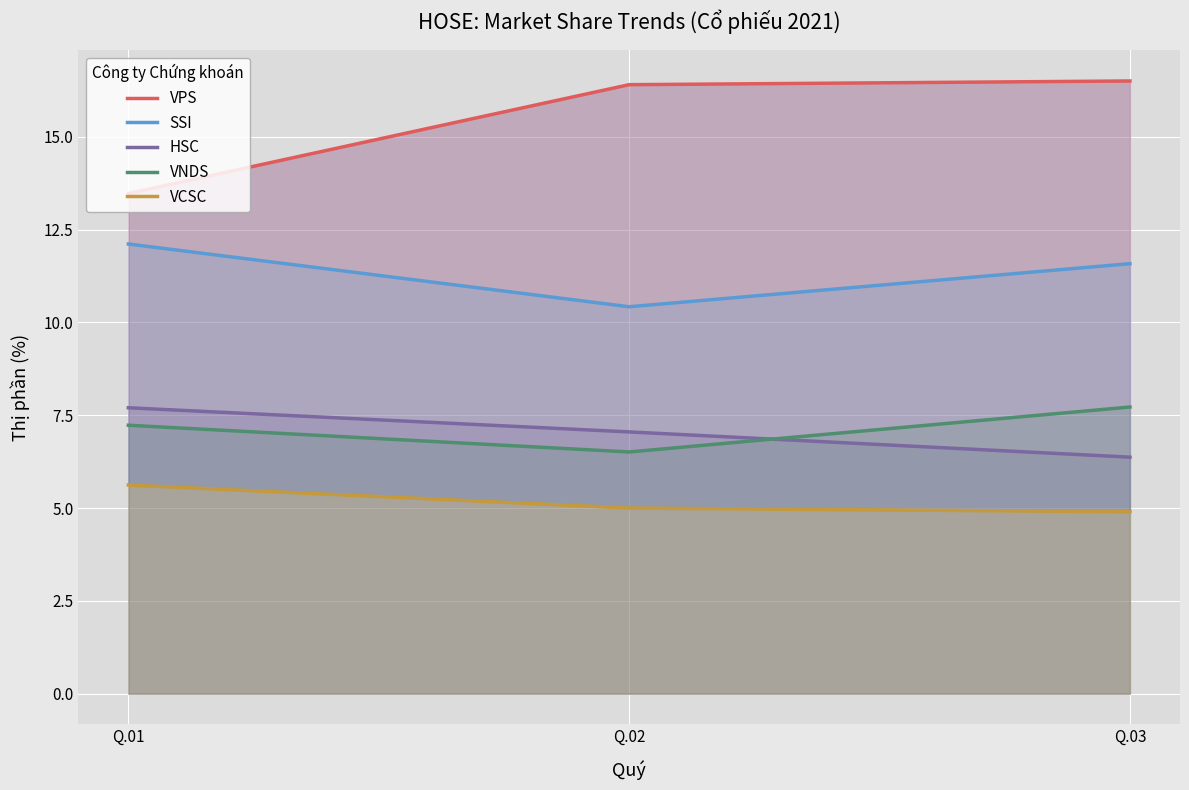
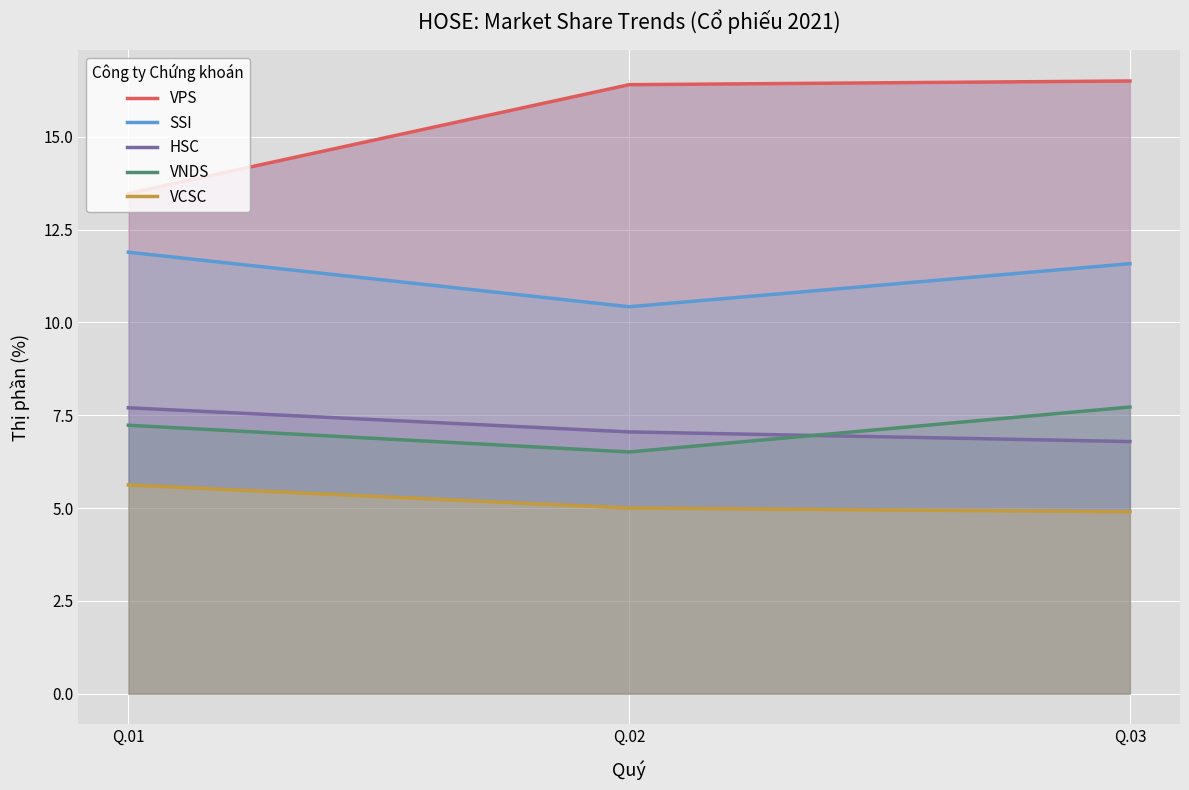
SSI, Q.01: 12.1 -> 11.9
HSC, Q.03: 6.4 -> 6.8
